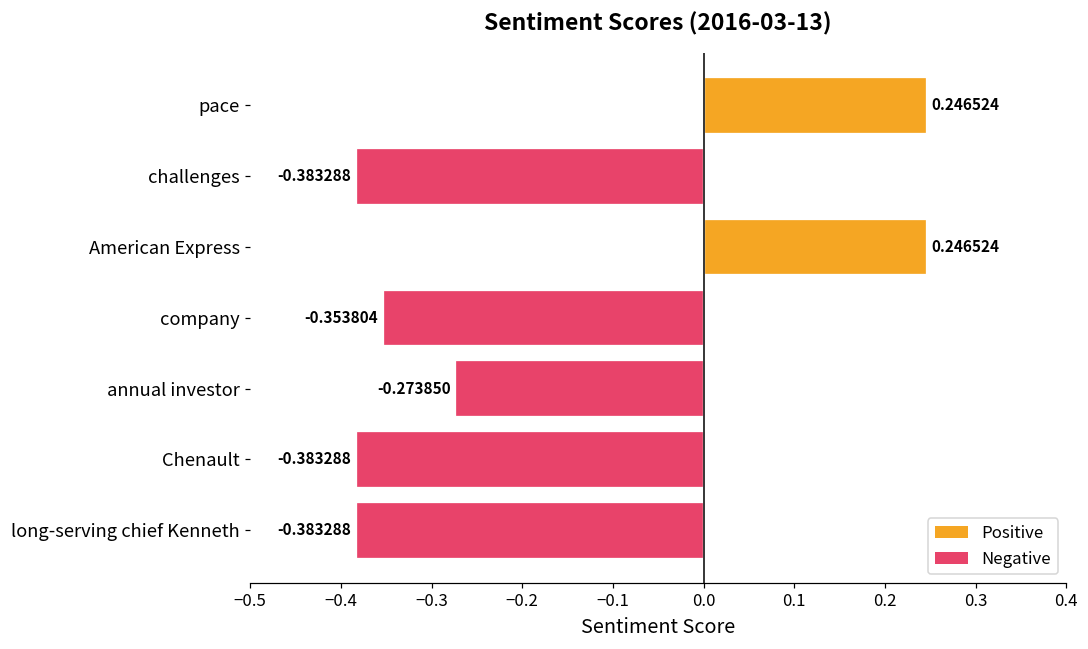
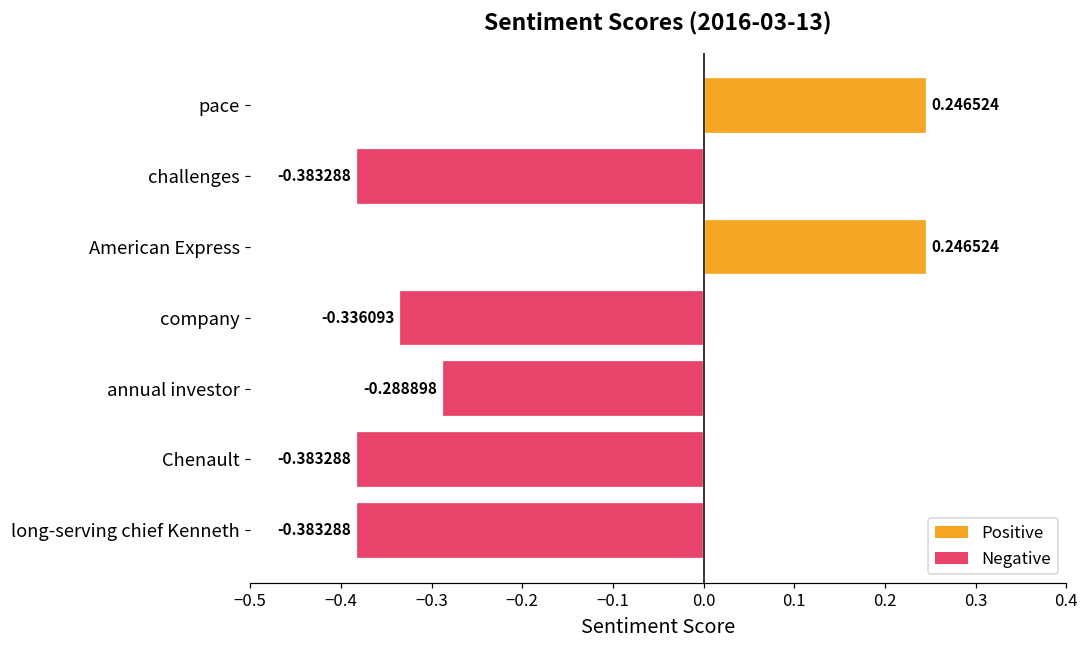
company: -0.353804 -> -0.336093
annual investor: -0.273850 -> -0.288898
